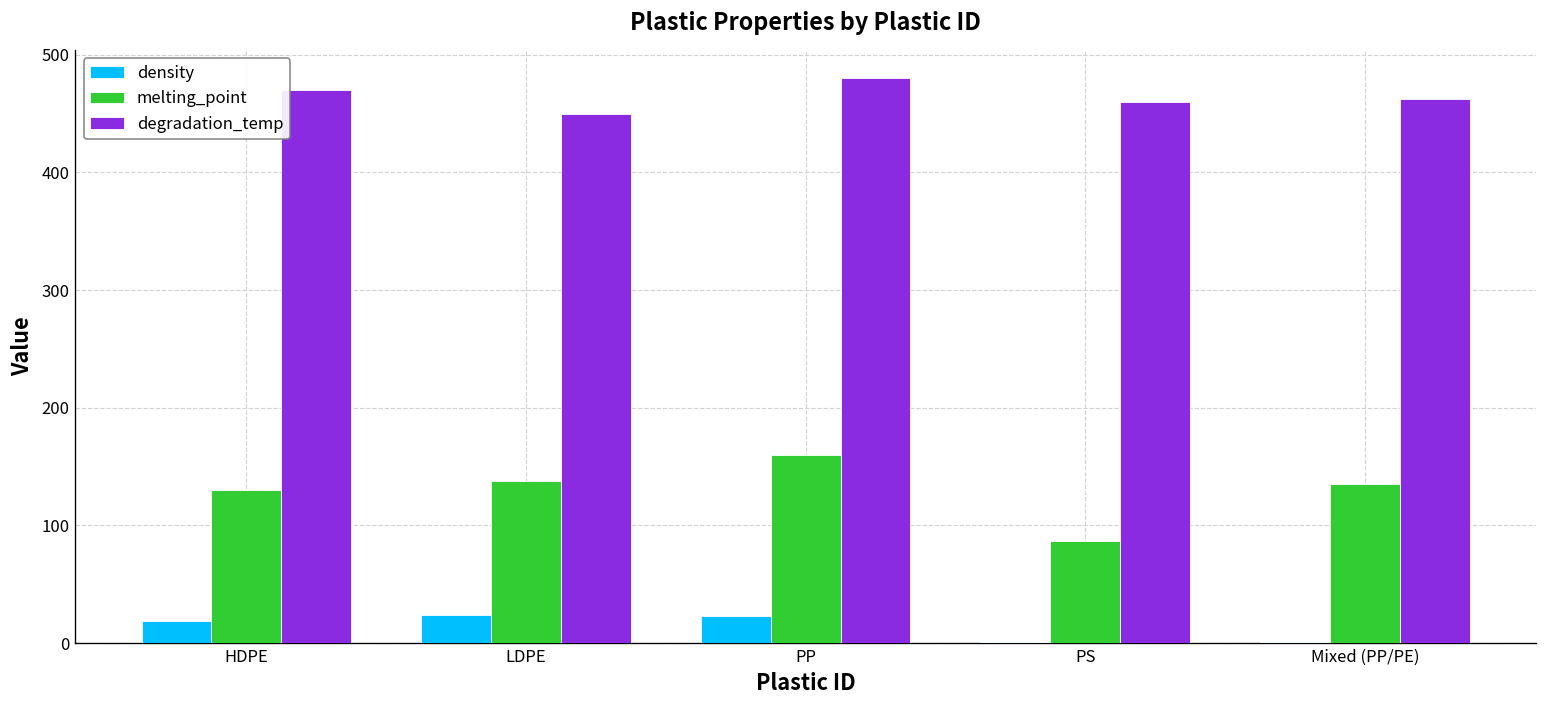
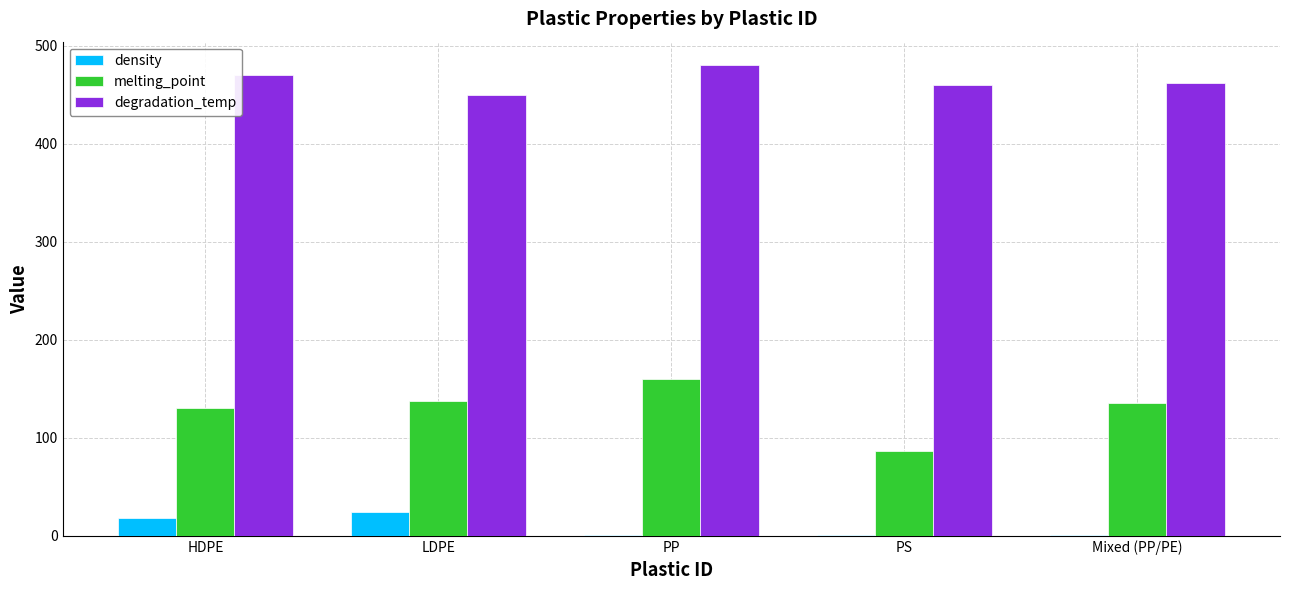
density, PP: 20 -> 0
